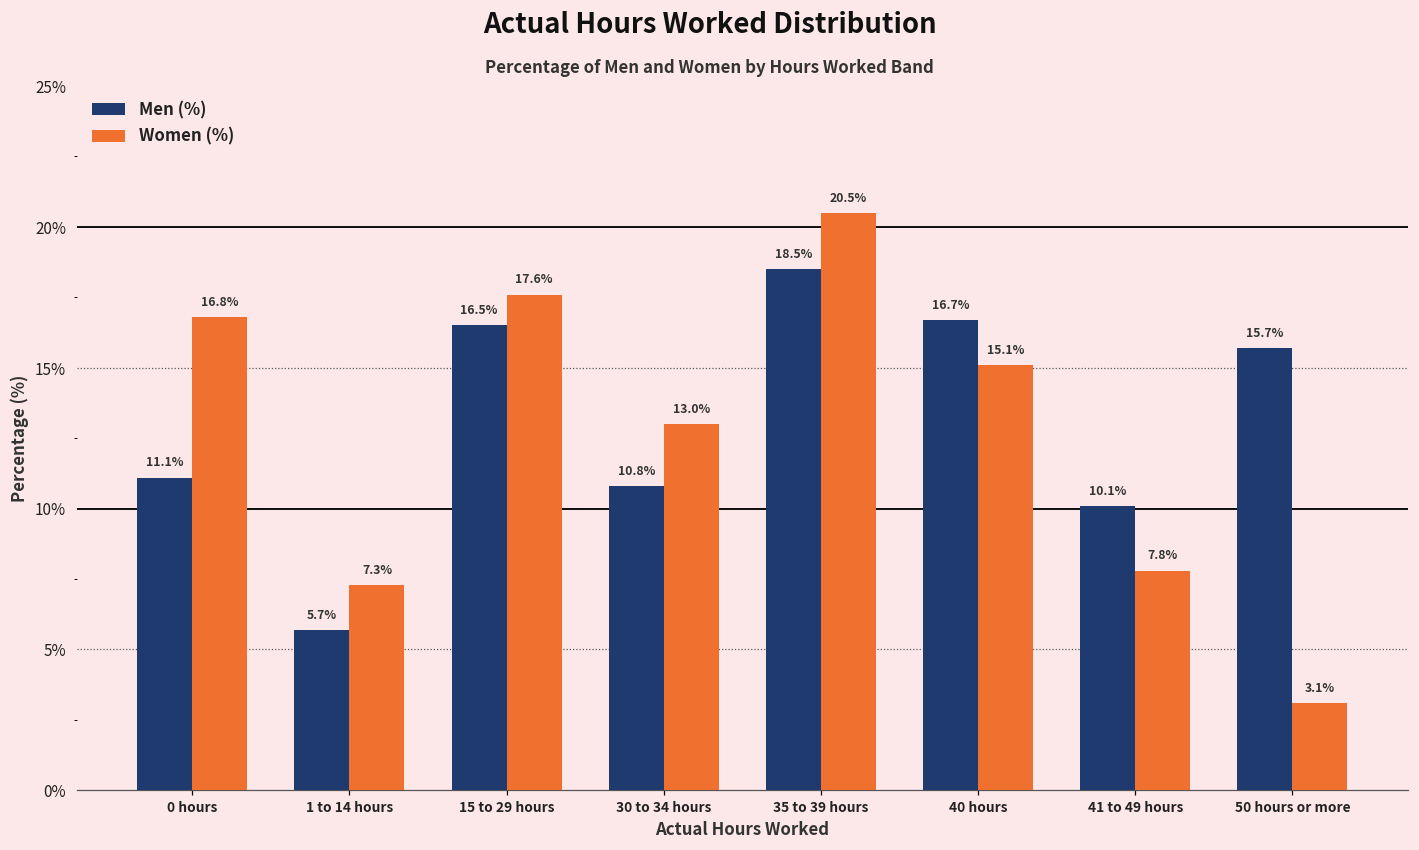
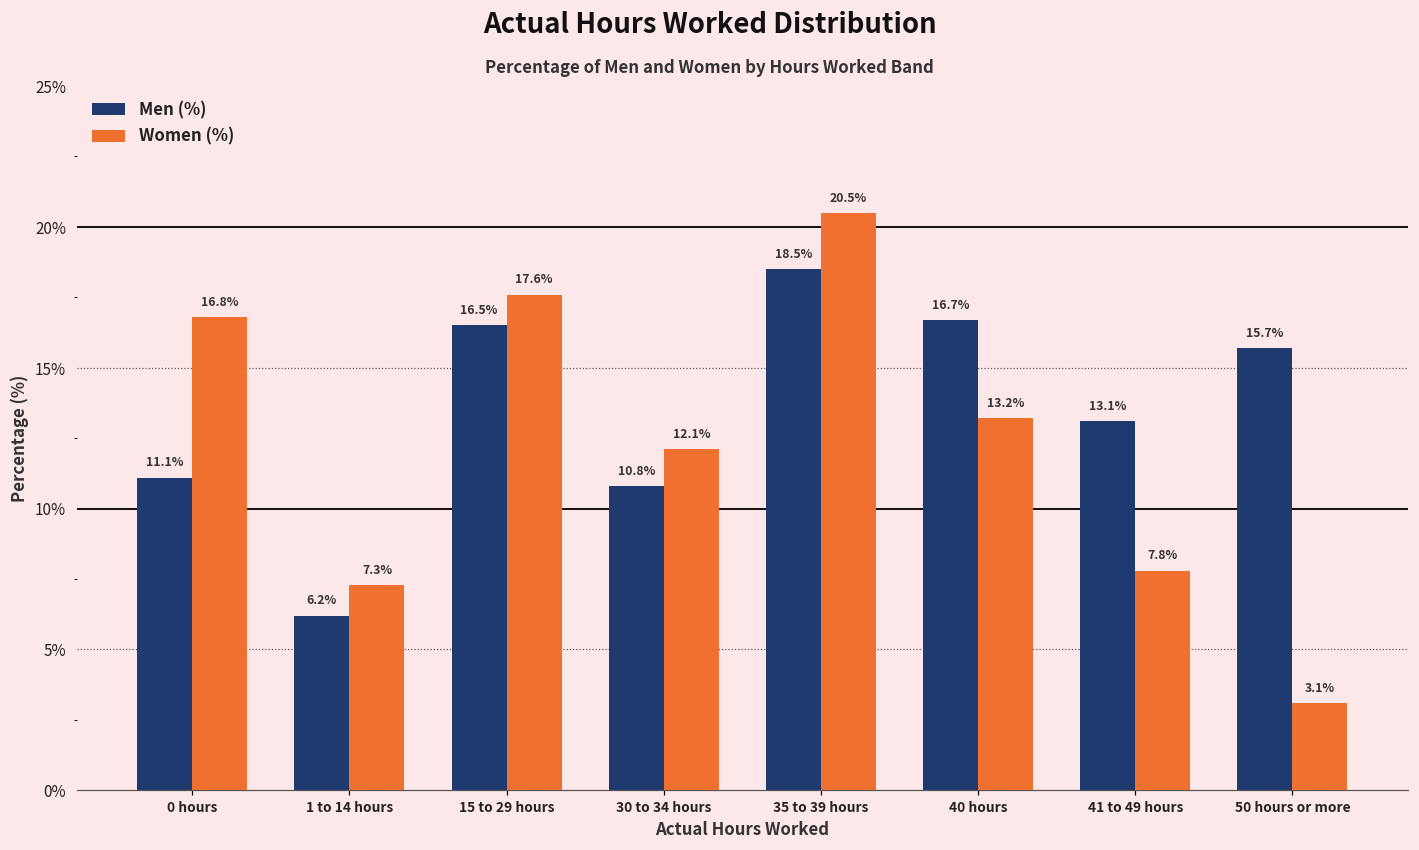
Men (%), 1 to 14 hours: 5.7% -> 6.2%
Women (%), 30 to 34 hours: 13.0% -> 12.1%
Women (%), 40 hours: 15.1% -> 13.2%
Men (%), 41 to 49 hours: 10.1% -> 13.1%
